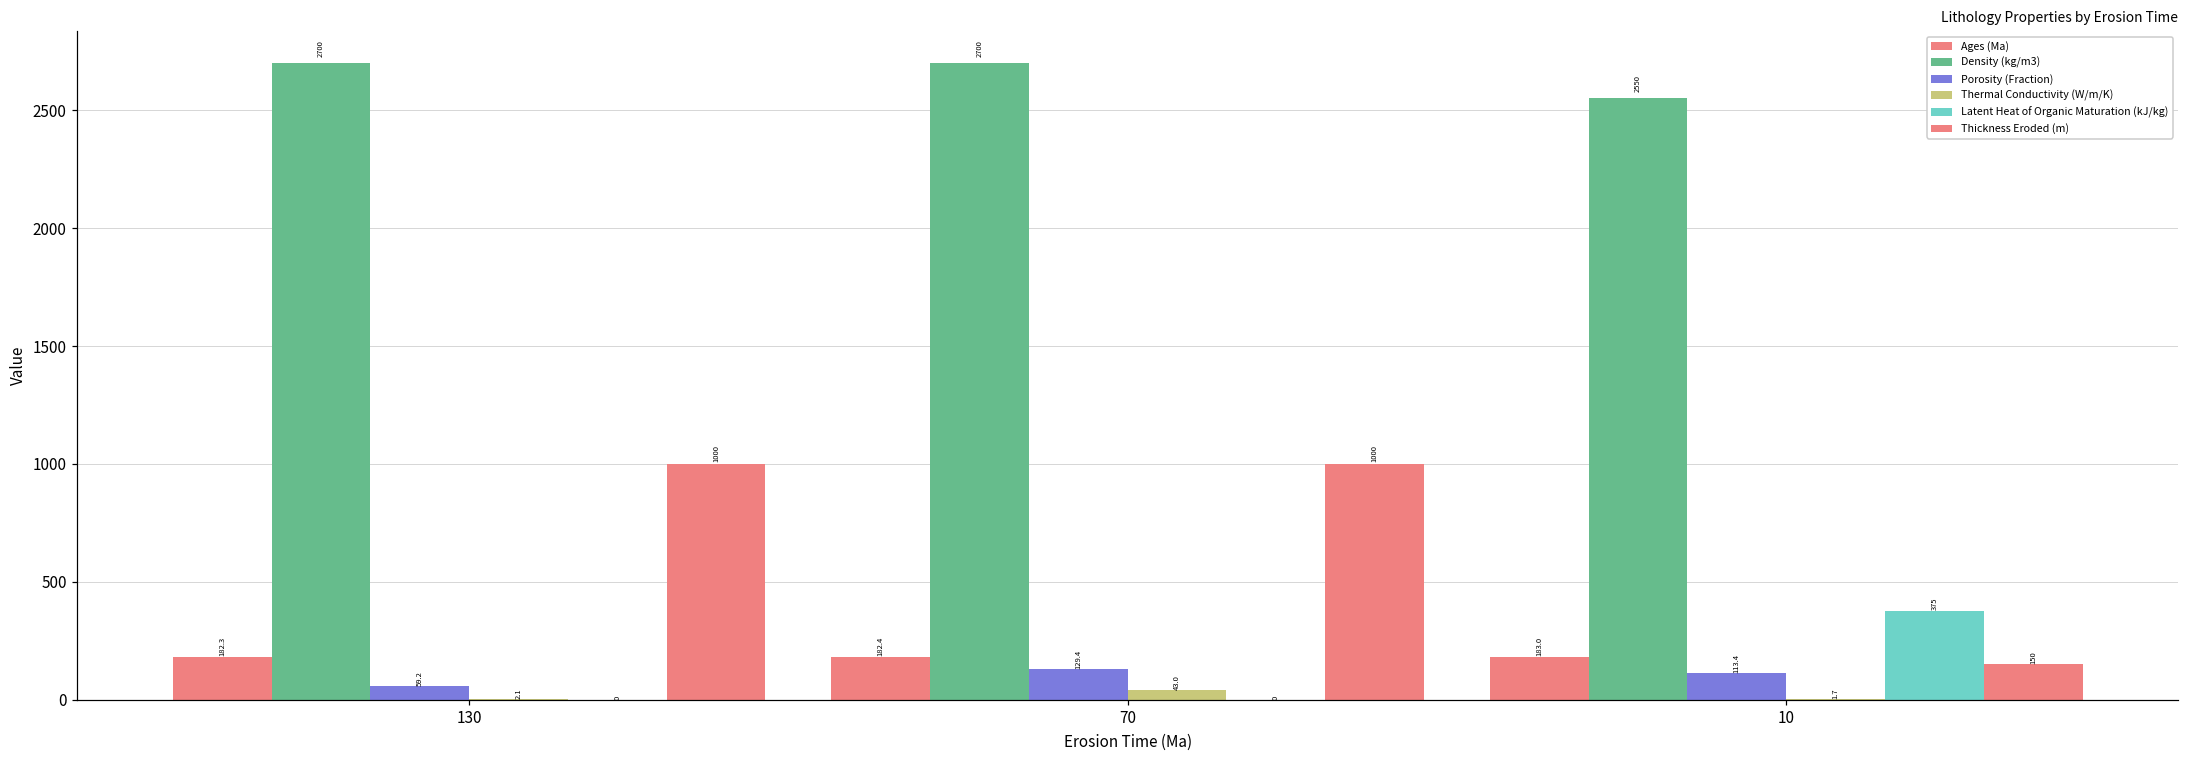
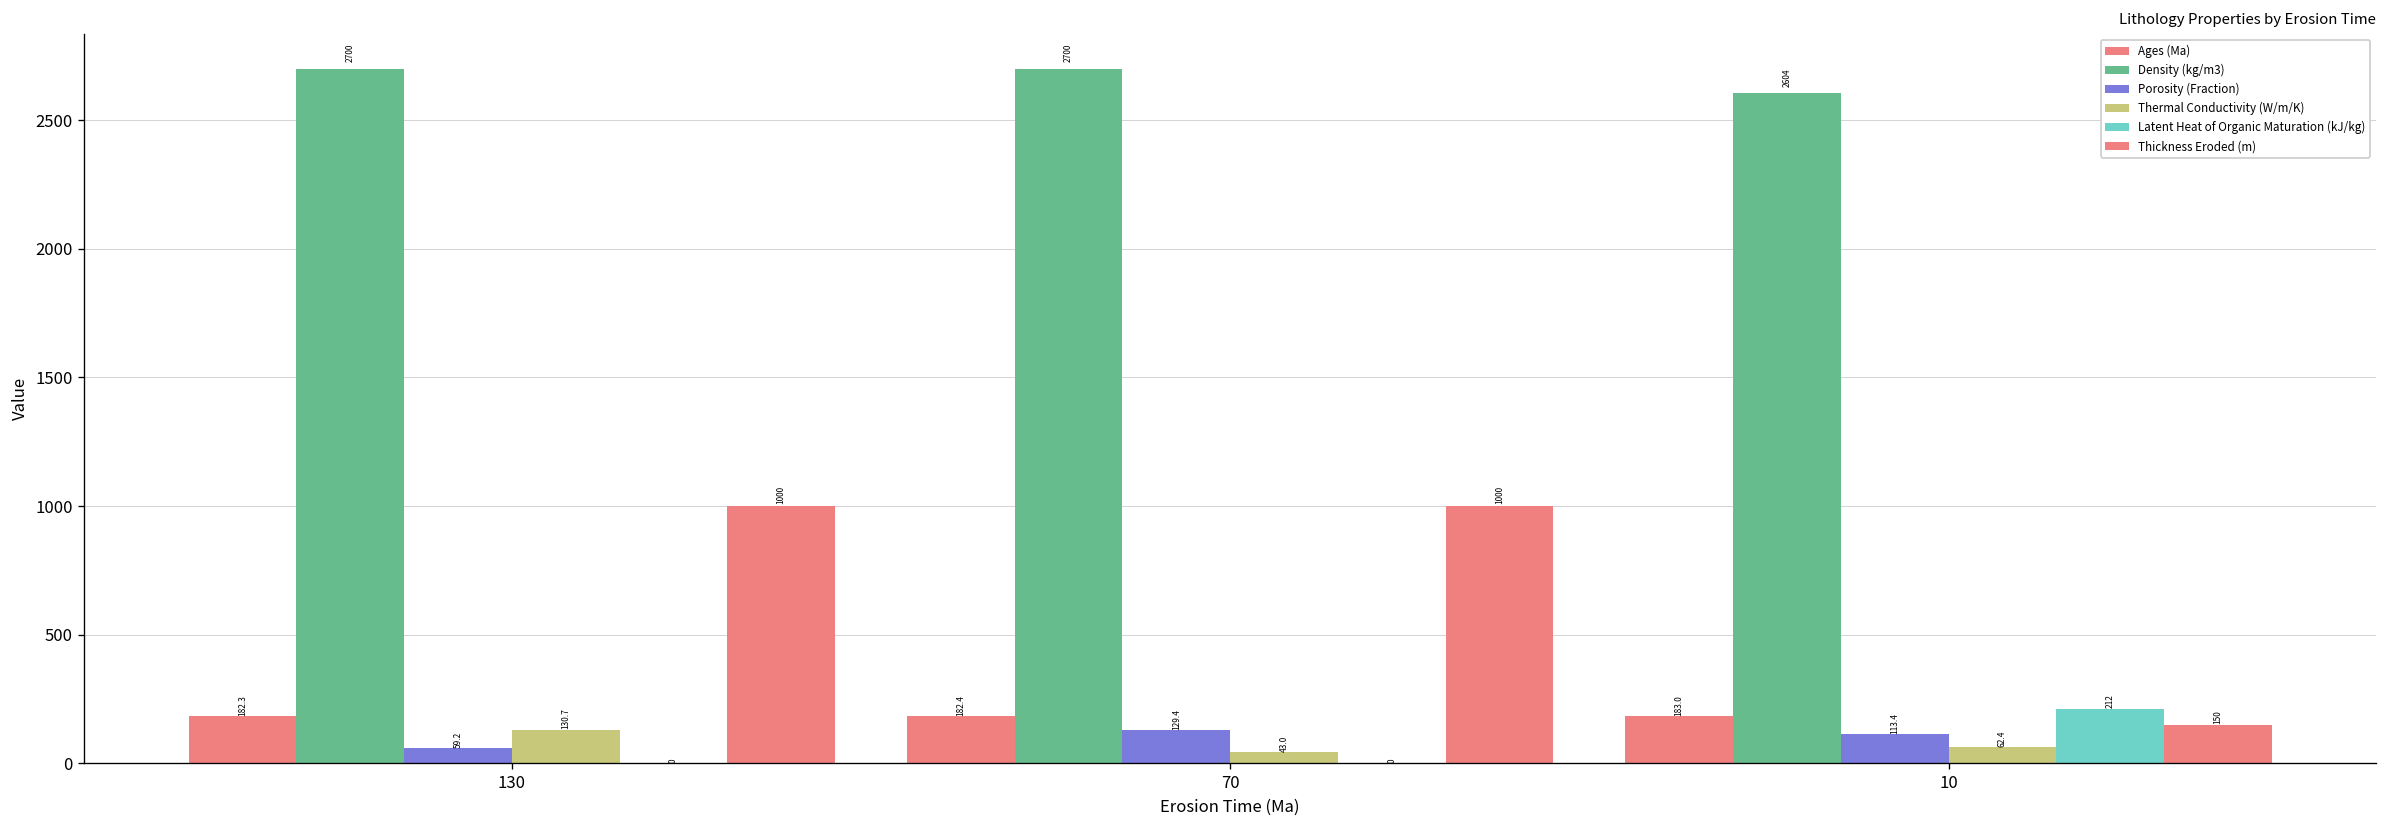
Thermal Conductivity (W/m/K), 130: 2.1 -> 130.7
Density (kg/m3), 10: 2550 -> 2604
Thermal Conductivity (W/m/K), 10: 1.7 -> 62.4
Latent Heat of Organic Maturation (kJ/kg), 10: 375 -> 212
